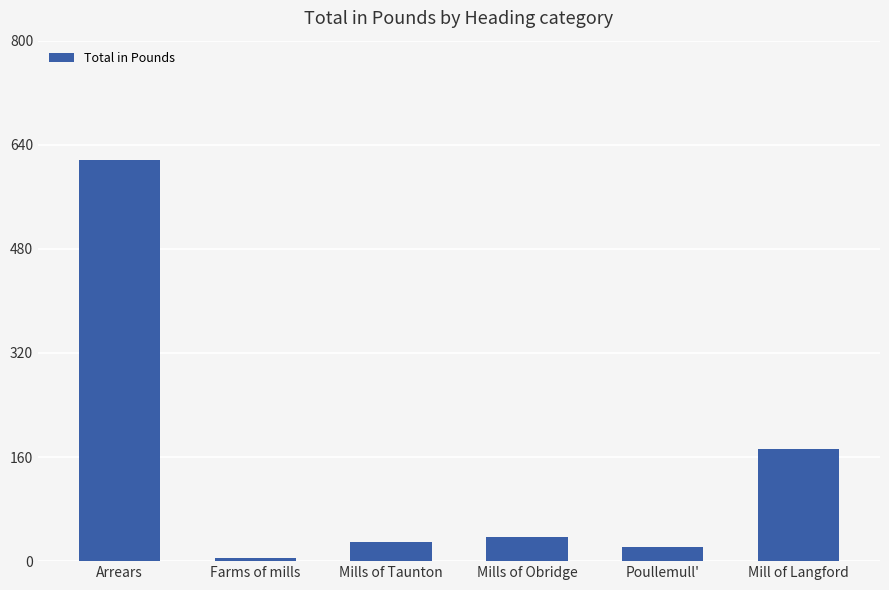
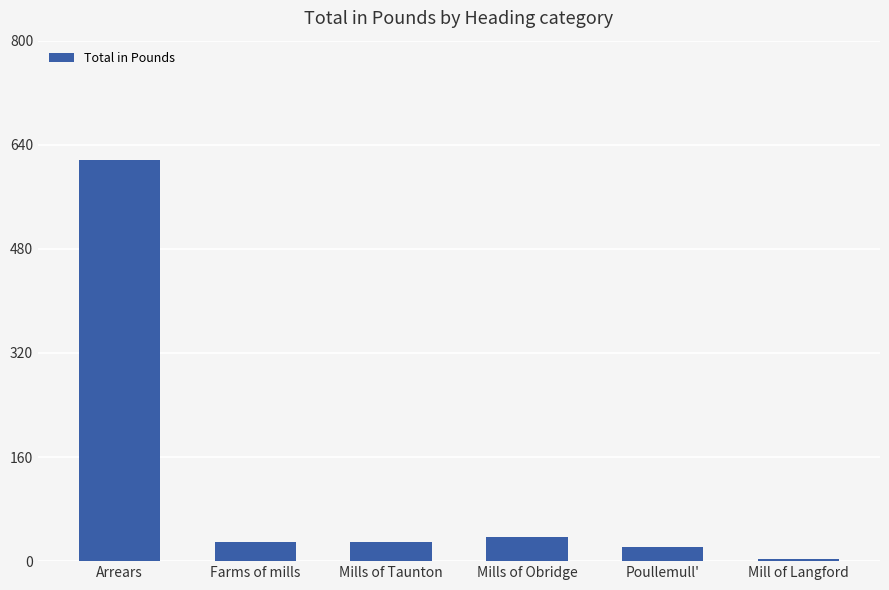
Farms of mills: 0 -> 30
Mill of Langford: 170 -> 0
